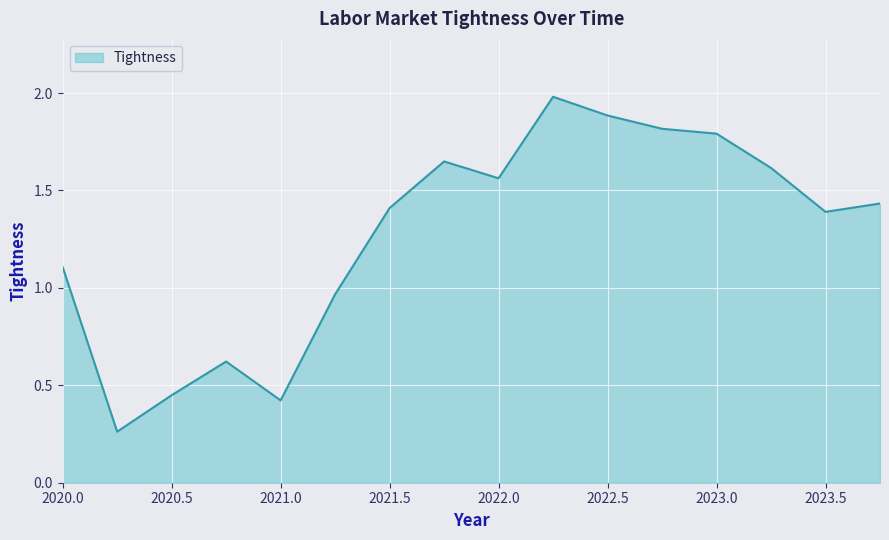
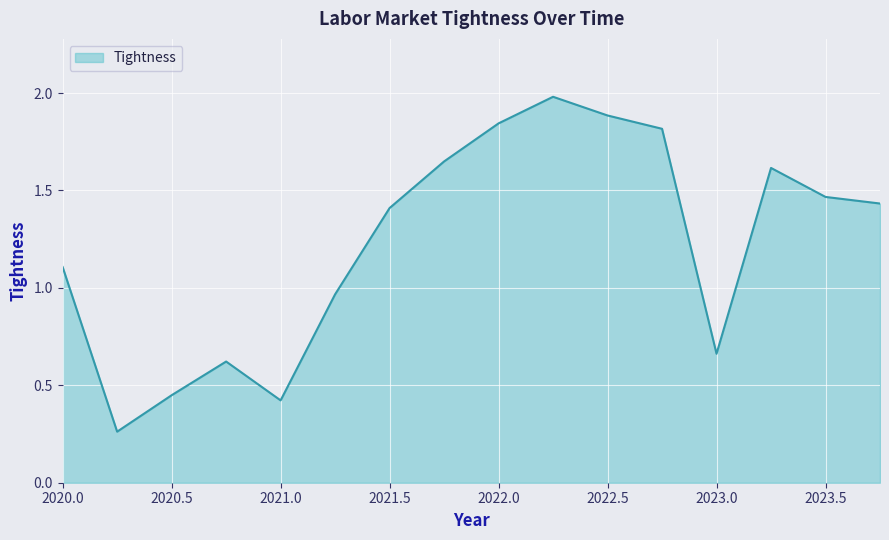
2022.0: 1.56 -> 1.84
2023.0: 1.79 -> 0.66
2023.5: 1.39 -> 1.47
